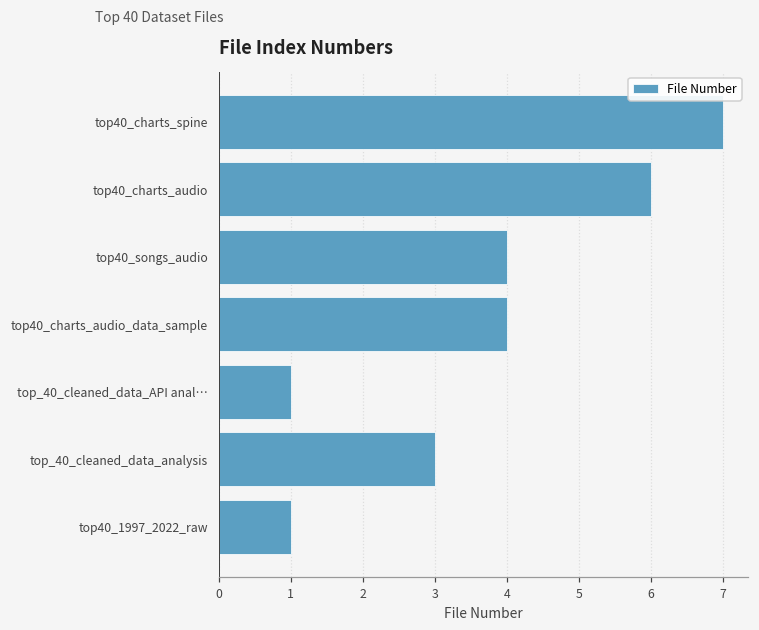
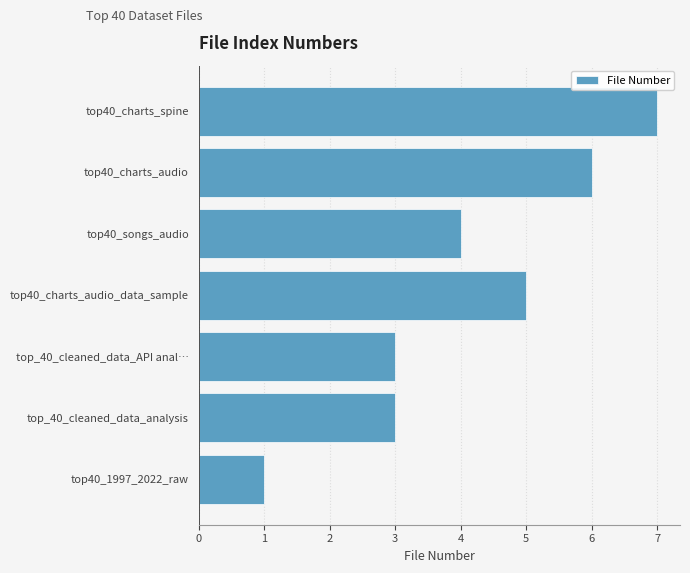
top40_charts_audio_data_sample: 4 -> 5
top_40_cleaned_data_API anal…: 1 -> 3
